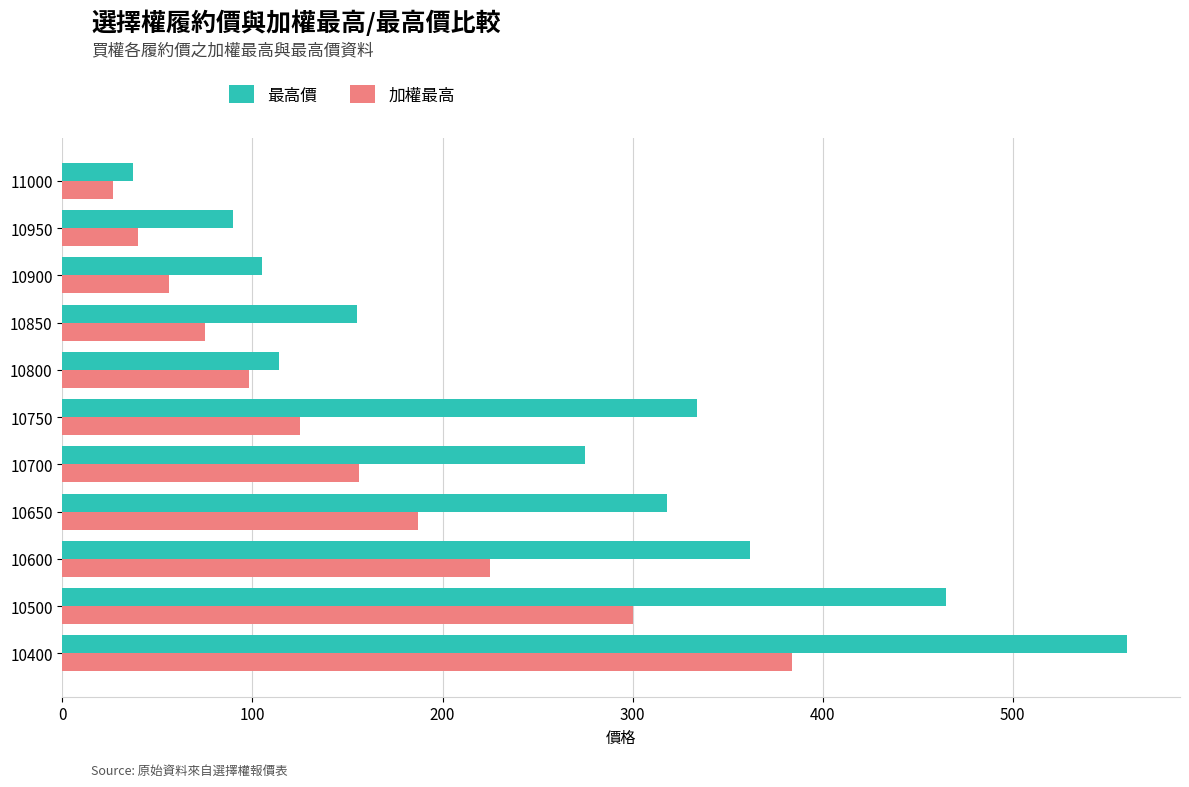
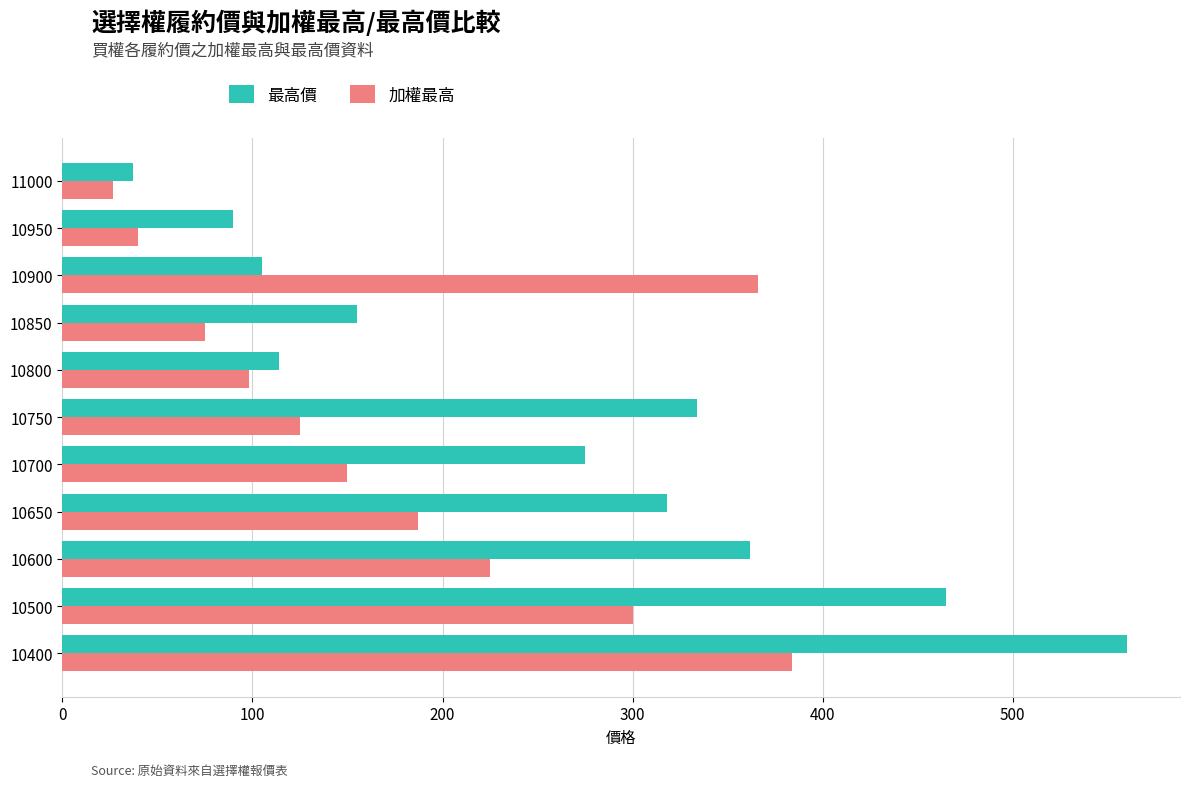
加權最高, 10900: 56 -> 366
加權最高, 10700: 156 -> 150
